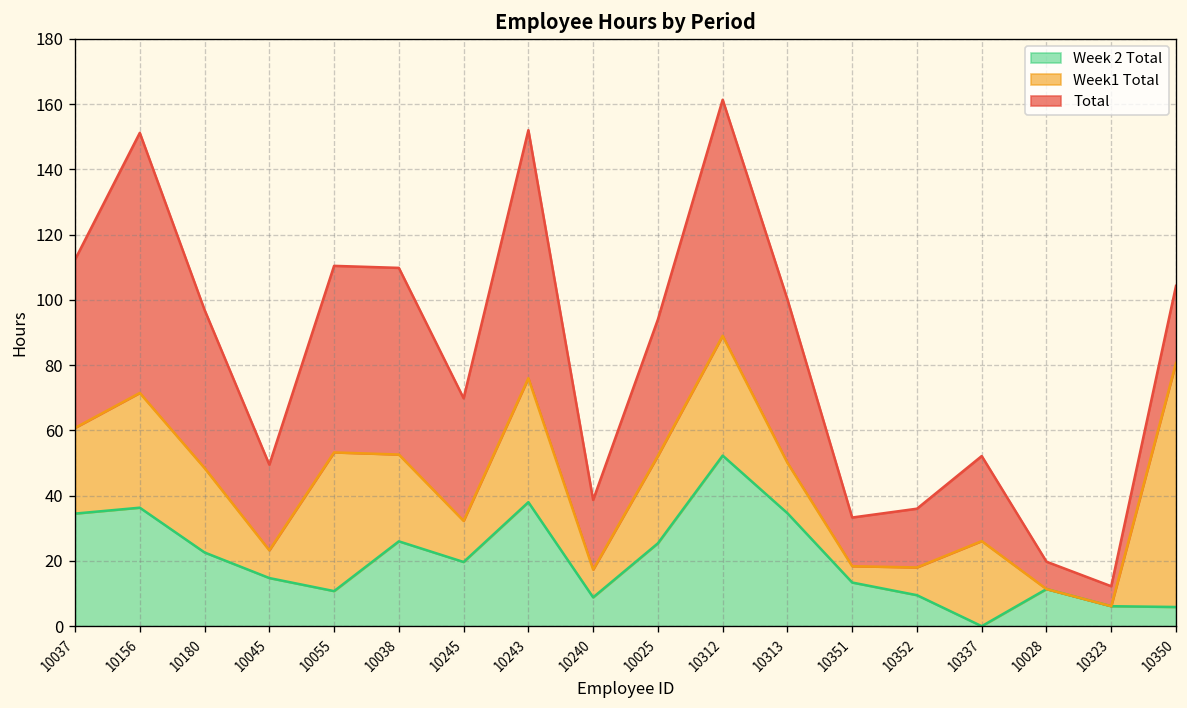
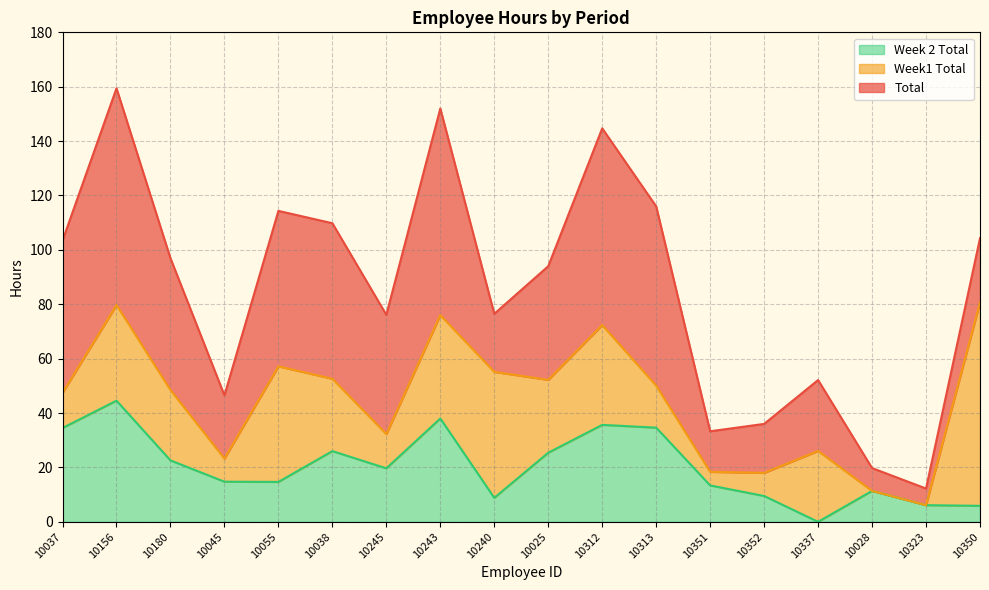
Week1 Total, 10037: 26 -> 13
Total, 10037: 52 -> 56
Week 2 Total, 10156: 36 -> 45
Total, 10045: 26 -> 23
Week 2 Total, 10055: 11 -> 15
Total, 10245: 38 -> 44
Week1 Total, 10240: 8 -> 46
Week 2 Total, 10312: 52 -> 36
Total, 10313: 50 -> 66
